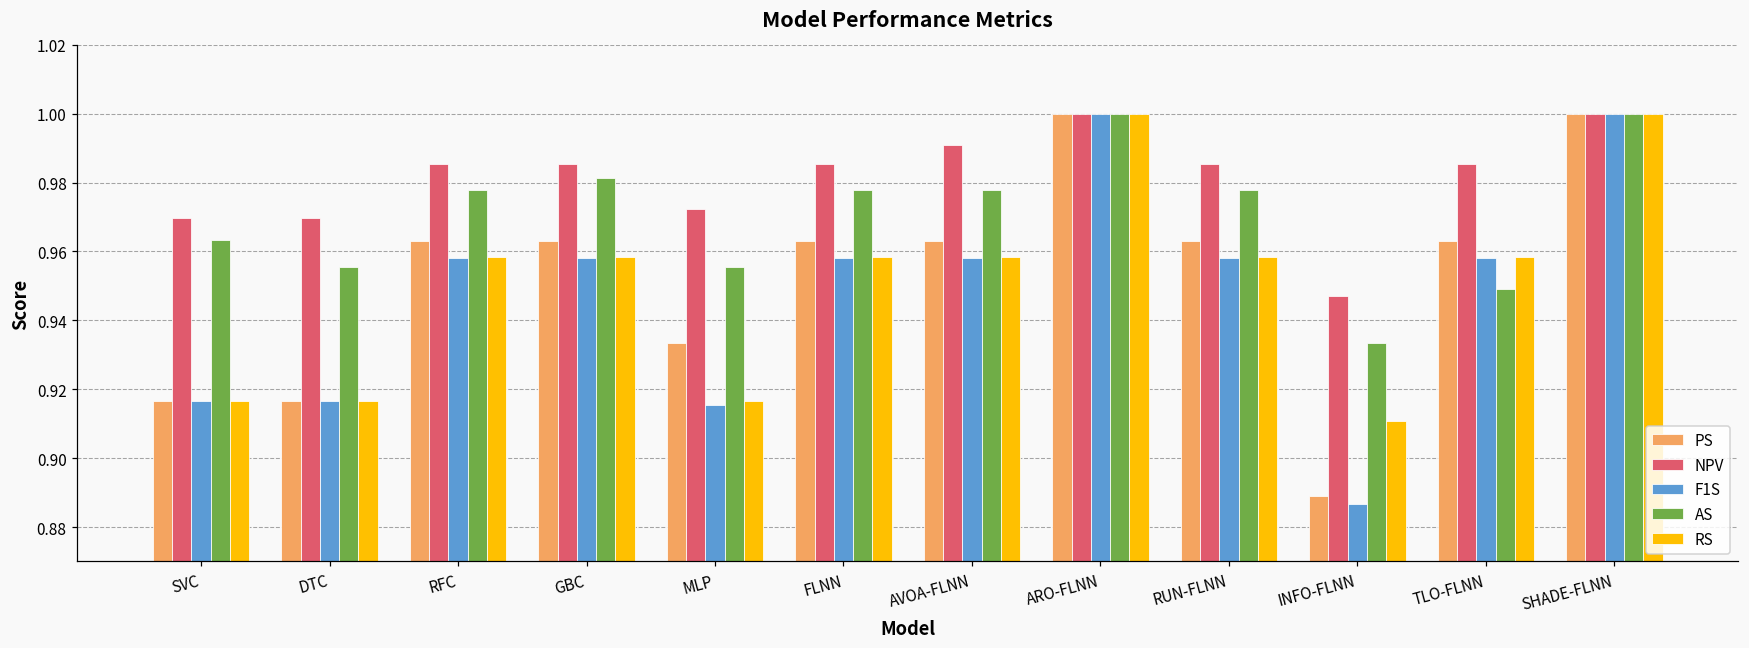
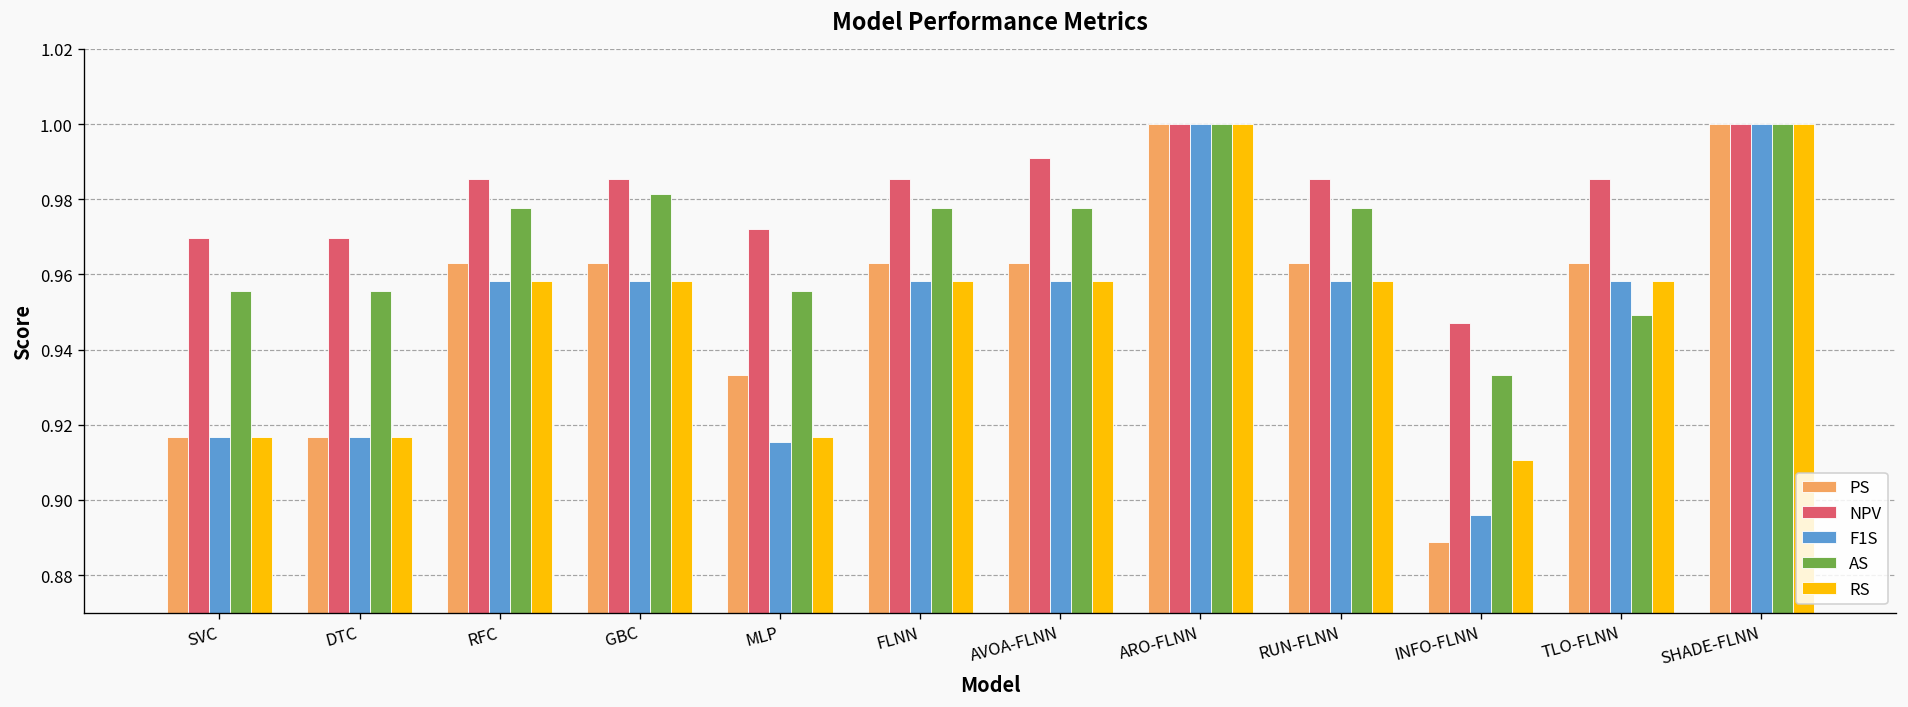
AS, SVC: 0.963 -> 0.956
F1S, INFO-FLNN: 0.887 -> 0.896
